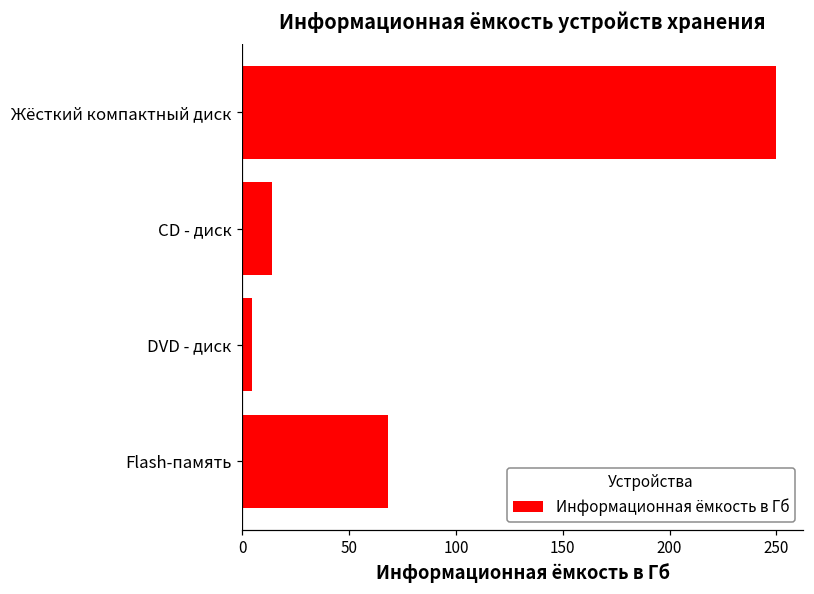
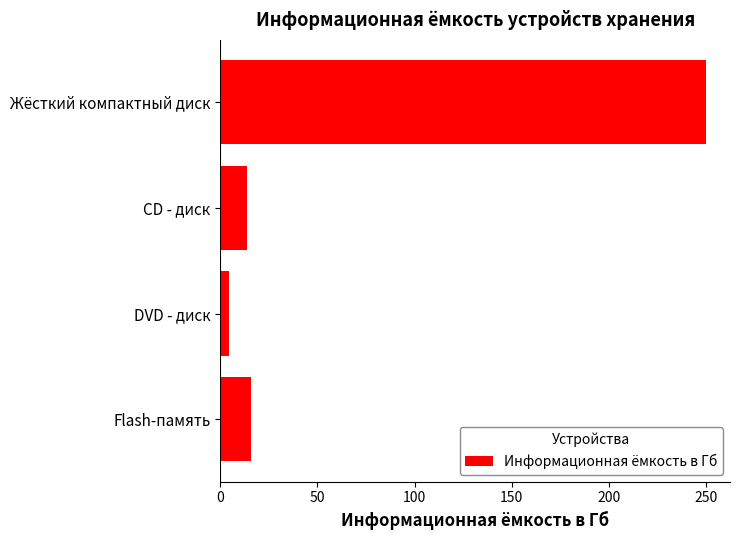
Flash-память: 68 -> 16
